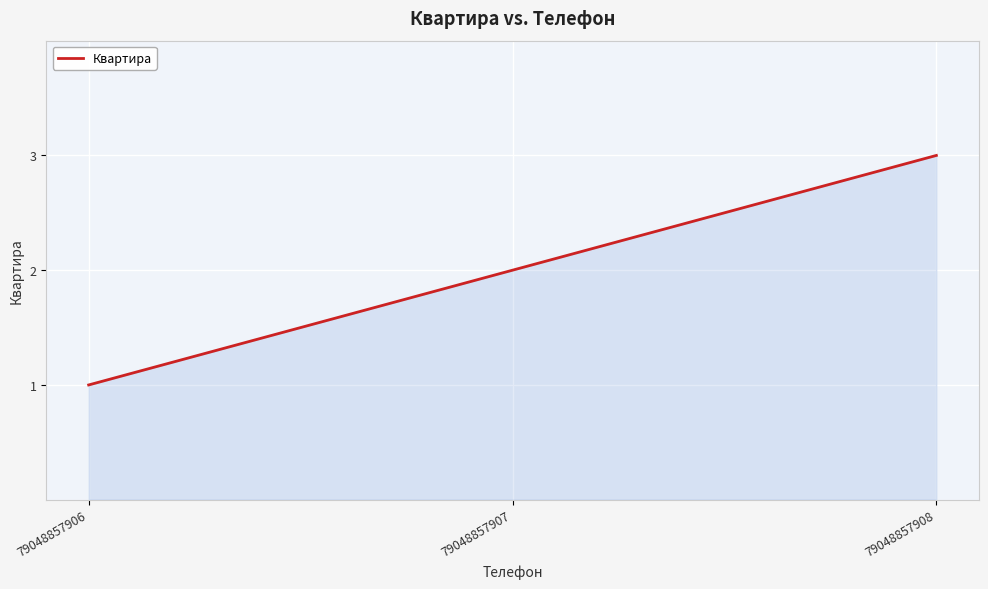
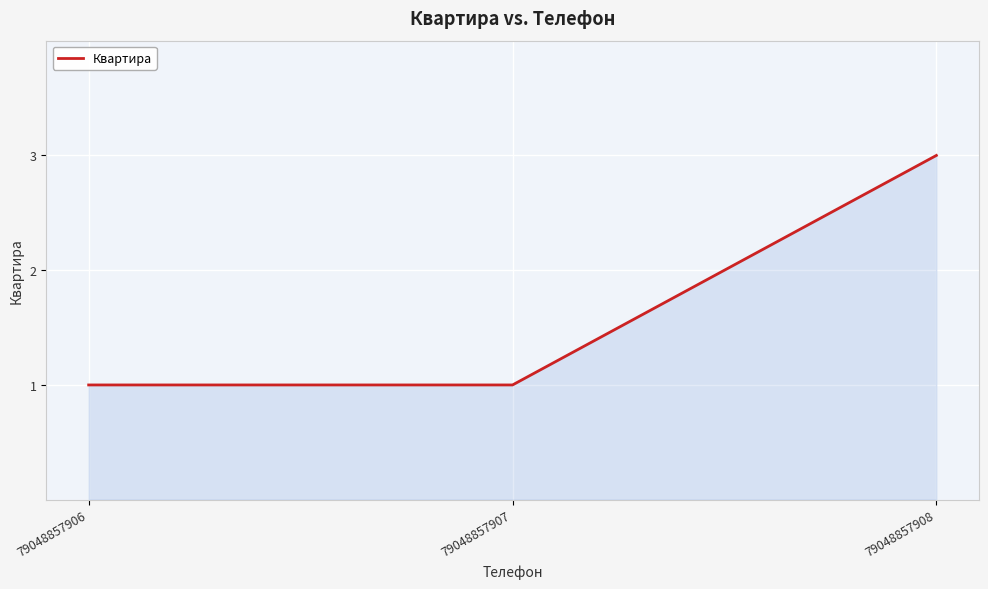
79048857907: 2 -> 1
